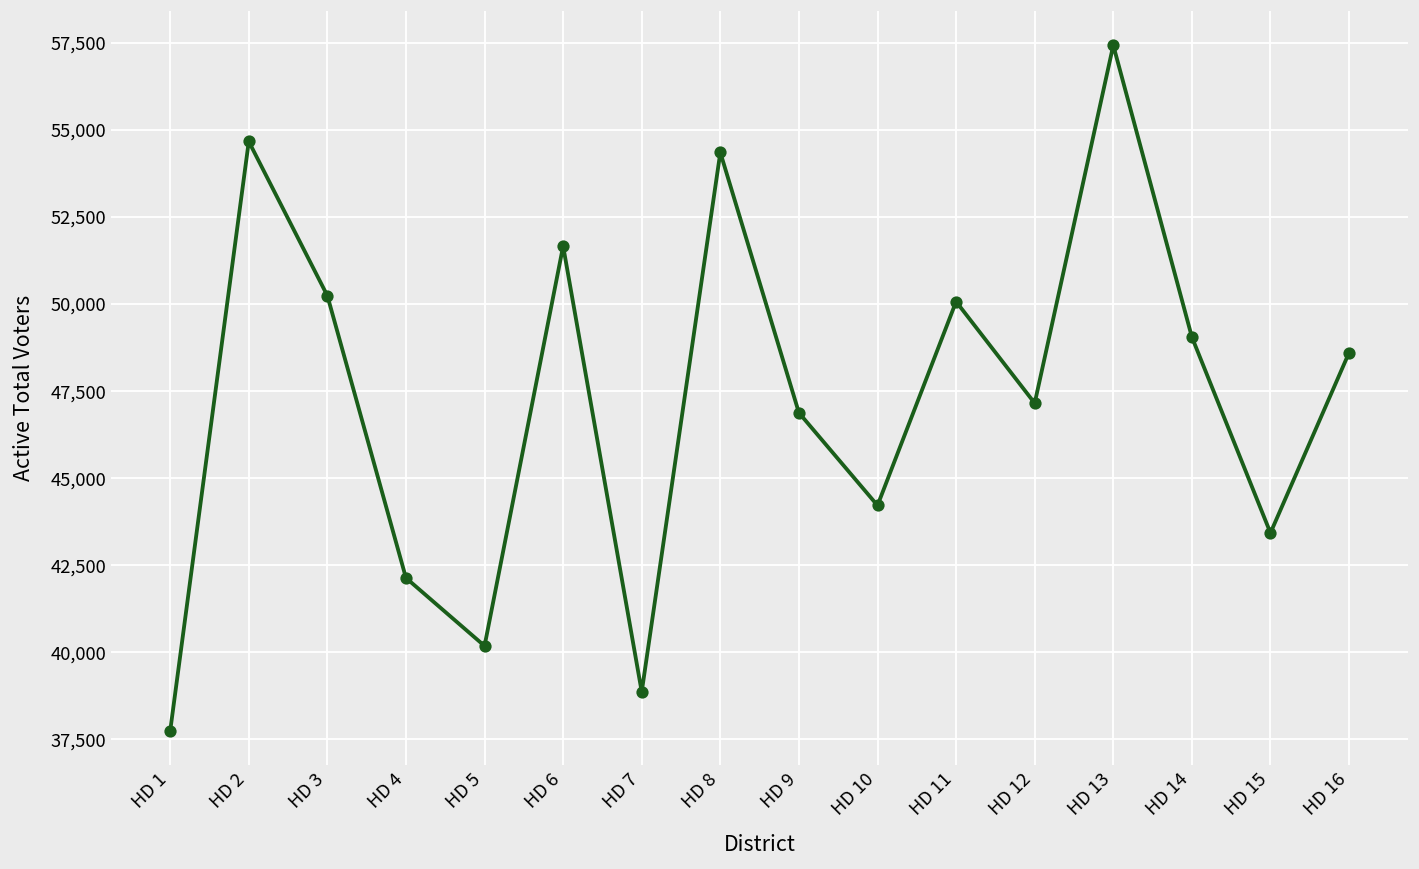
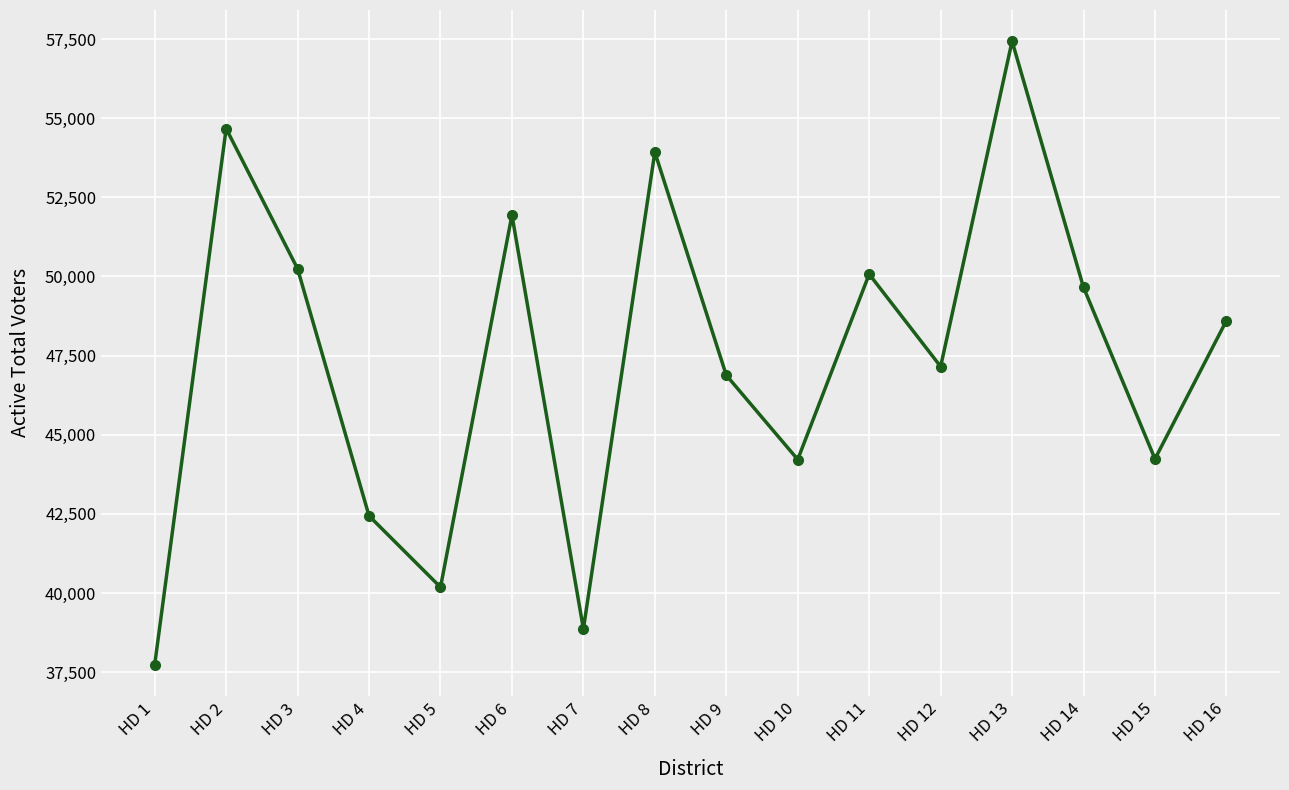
HD 4: 42,100 -> 42,400
HD 6: 51,700 -> 51,900
HD 8: 54,400 -> 53,900
HD 14: 49,100 -> 49,700
HD 15: 43,400 -> 44,200
